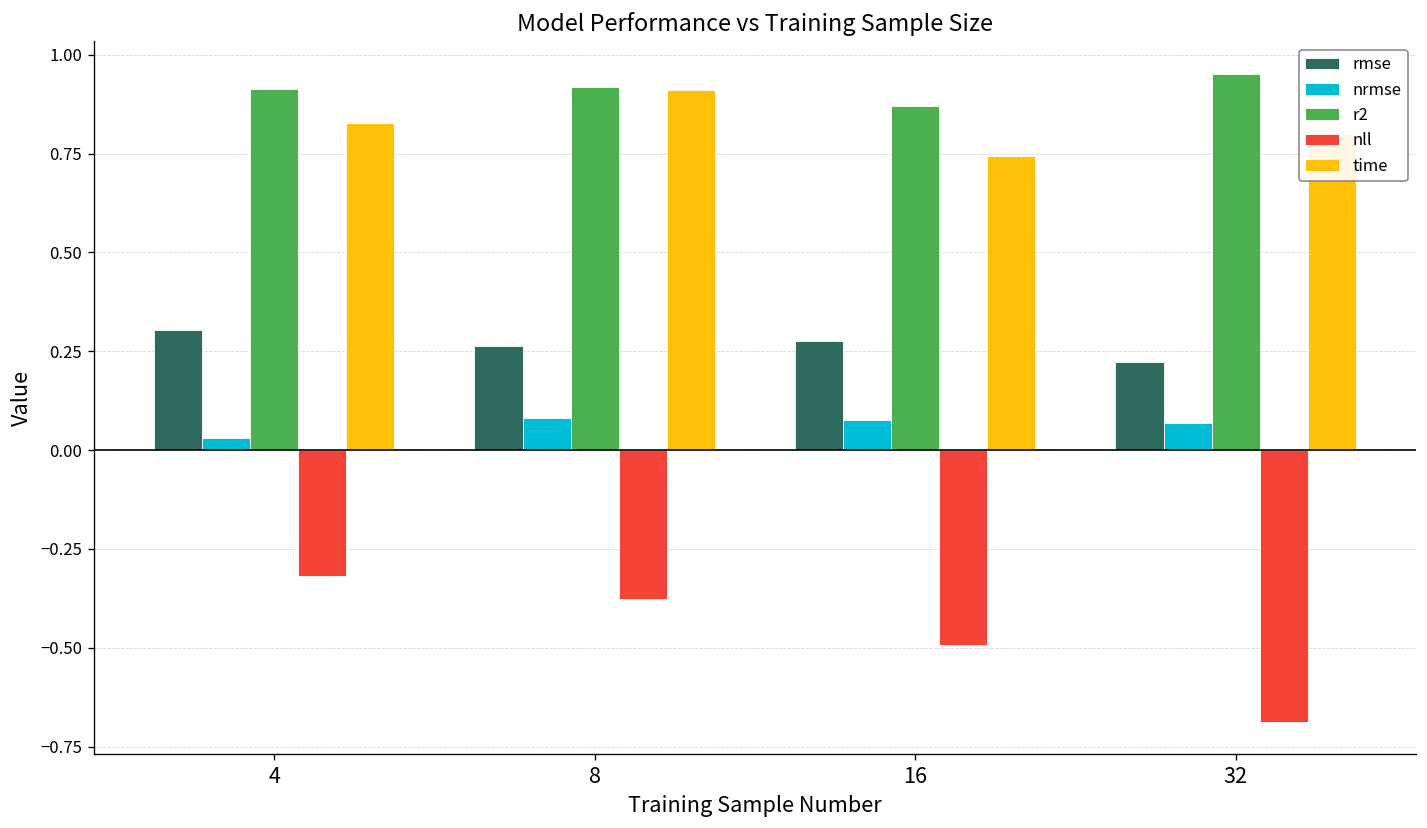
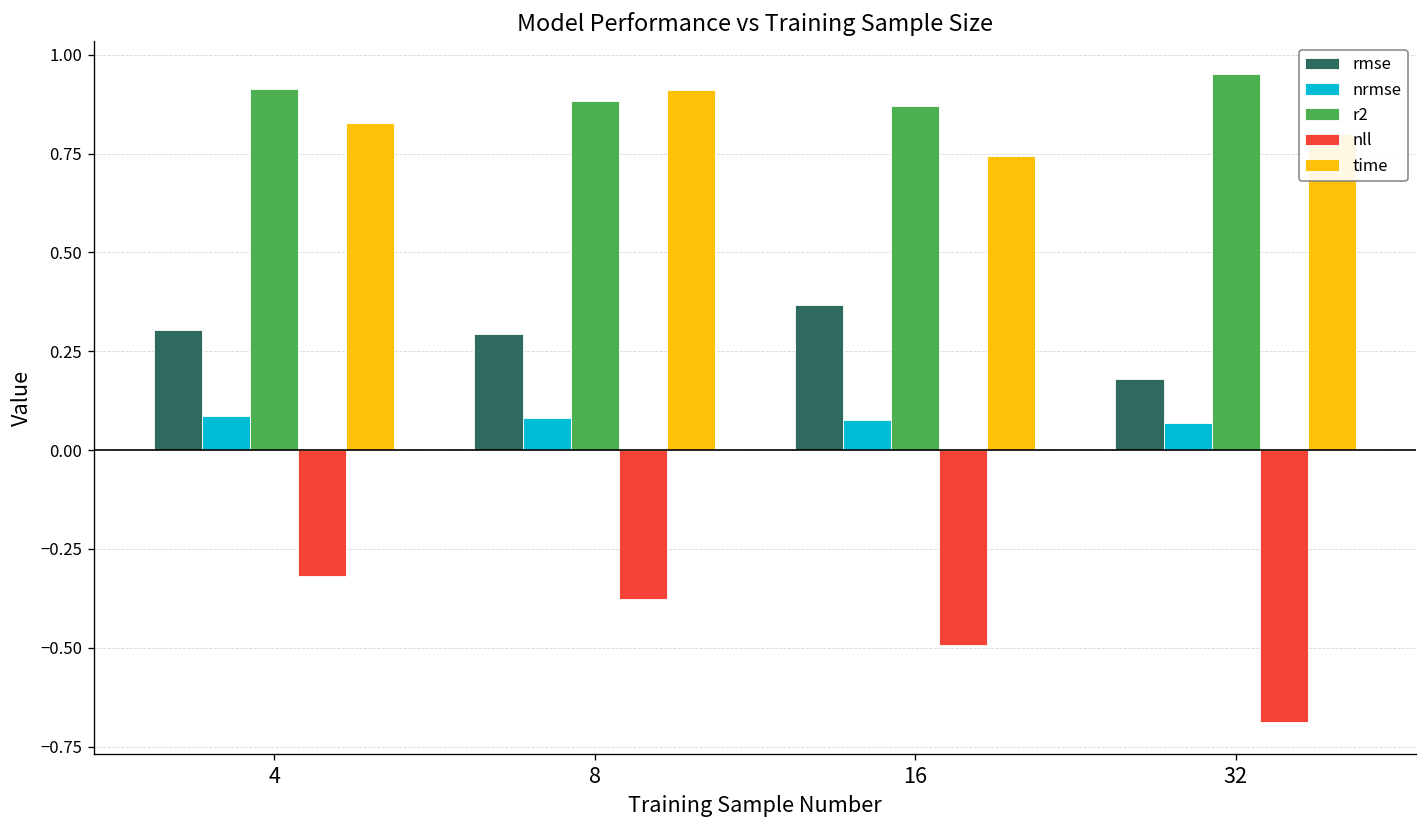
nrmse, 4: 0.03 -> 0.09
rmse, 8: 0.26 -> 0.29
r2, 8: 0.92 -> 0.88
rmse, 16: 0.27 -> 0.37
rmse, 32: 0.22 -> 0.18
